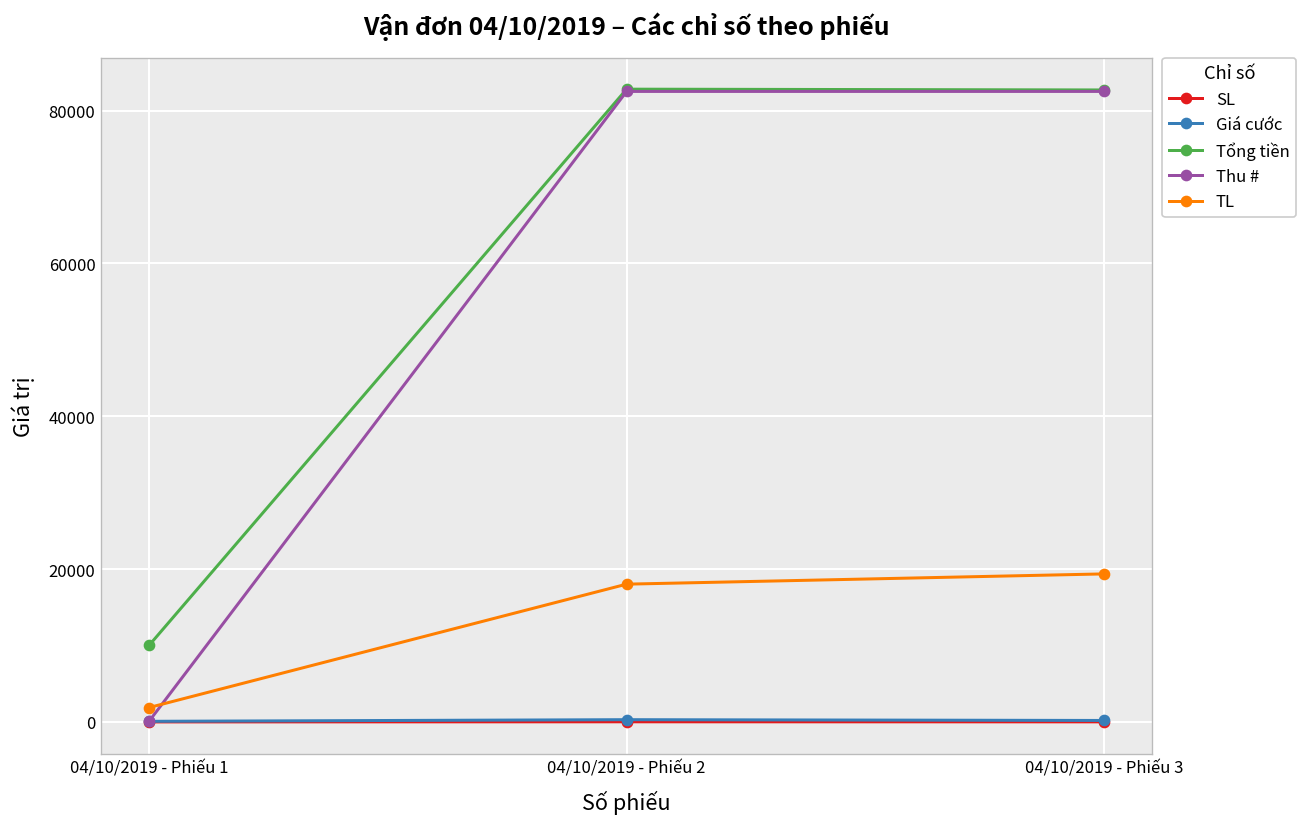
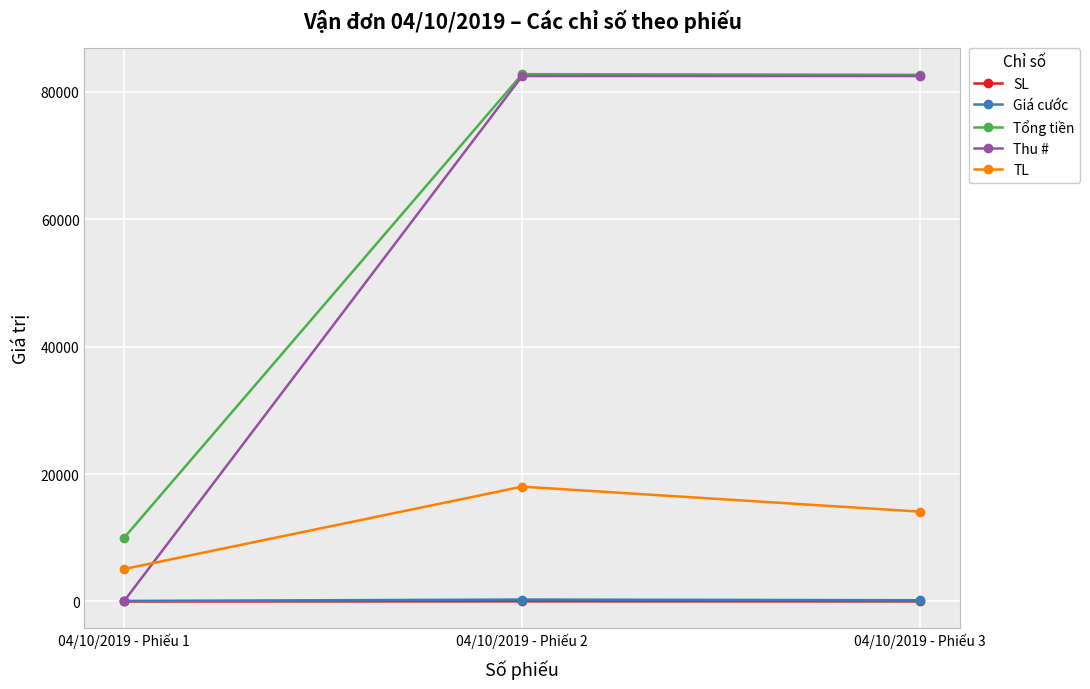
TL, 04/10/2019 - Phiếu 1: 2000 -> 5000
TL, 04/10/2019 - Phiếu 3: 19000 -> 14000
